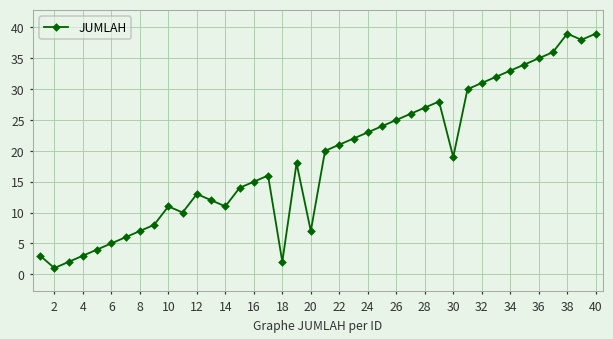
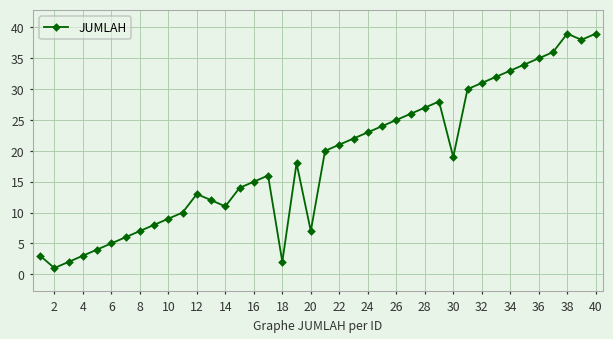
10: 11 -> 9
